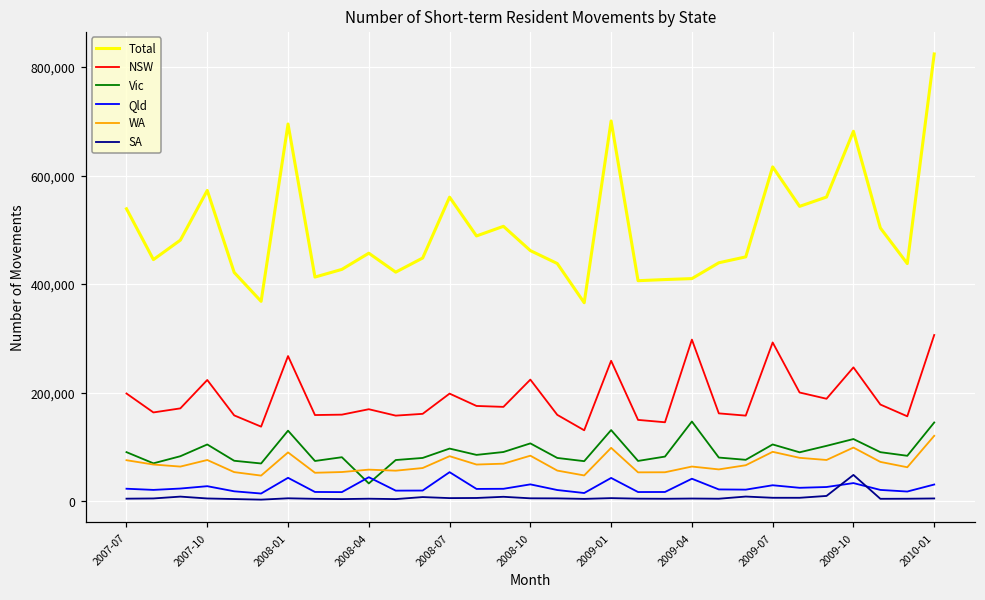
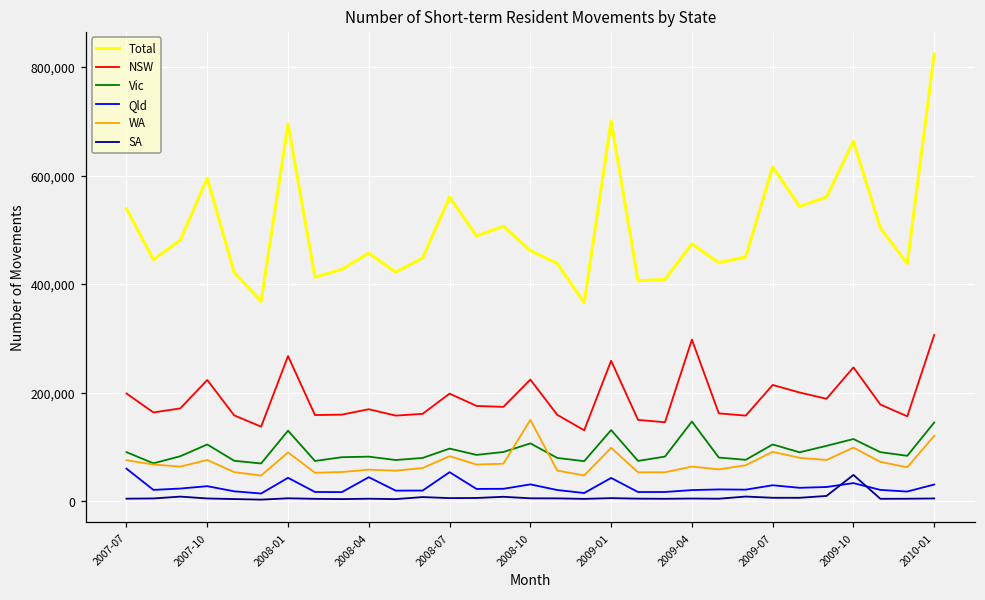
Qld, 2007-07: 20,000 -> 60,000
Total, 2007-10: 570,000 -> 600,000
Vic, 2008-04: 30,000 -> 80,000
WA, 2008-10: 80,000 -> 150,000
Total, 2009-04: 410,000 -> 470,000
Qld, 2009-04: 40,000 -> 20,000
NSW, 2009-07: 290,000 -> 210,000
Total, 2009-10: 680,000 -> 660,000
